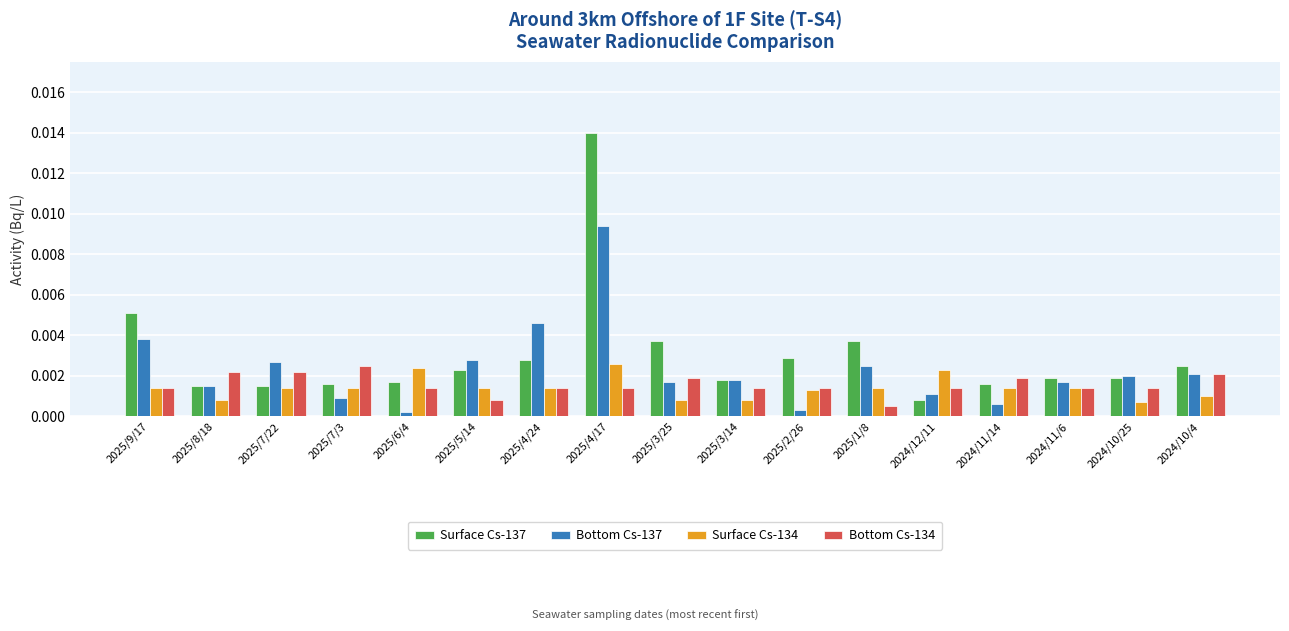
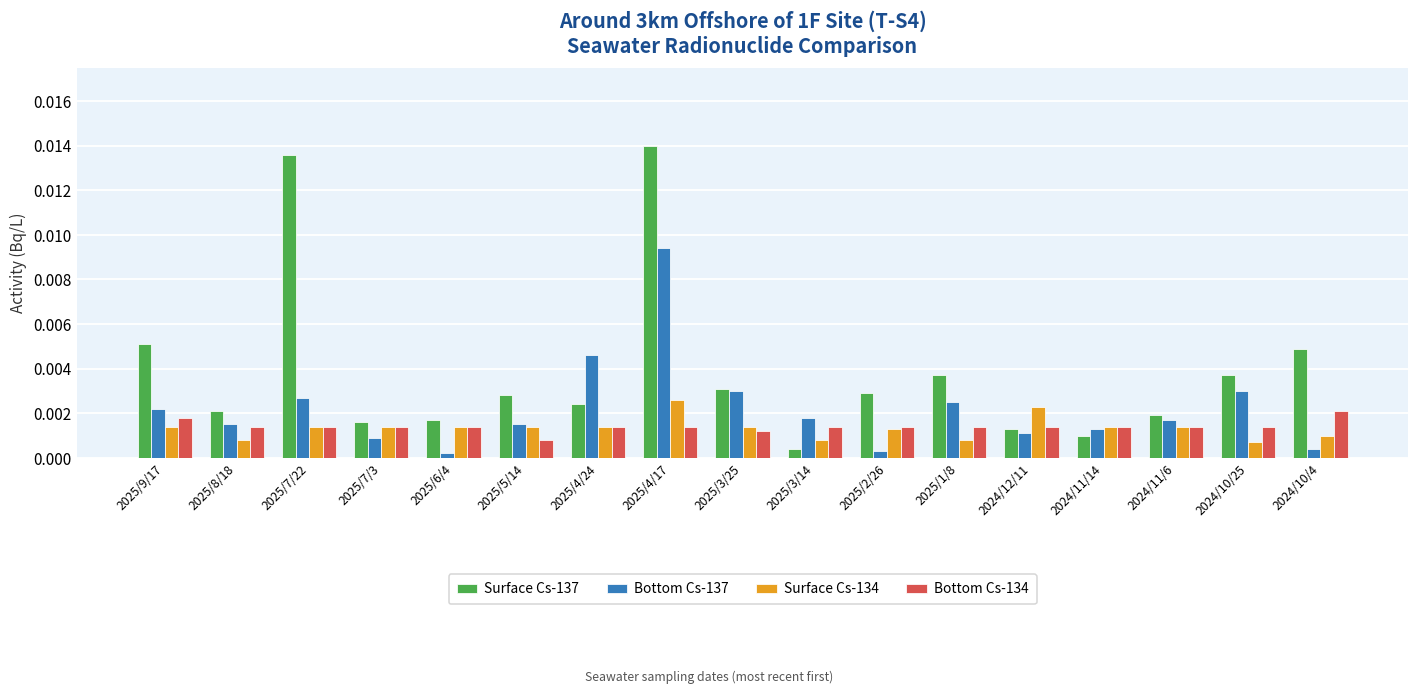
Bottom Cs-137, 2025/9/17: 0.0038 -> 0.0022
Bottom Cs-134, 2025/9/17: 0.0014 -> 0.0018
Surface Cs-137, 2025/8/18: 0.0015 -> 0.0021
Bottom Cs-134, 2025/8/18: 0.0022 -> 0.0014
Surface Cs-137, 2025/7/22: 0.0015 -> 0.0136
Bottom Cs-134, 2025/7/22: 0.0022 -> 0.0014
Bottom Cs-134, 2025/7/3: 0.0025 -> 0.0014
Surface Cs-134, 2025/6/4: 0.0024 -> 0.0014
Surface Cs-137, 2025/5/14: 0.0023 -> 0.0028
Bottom Cs-137, 2025/5/14: 0.0028 -> 0.0015
Surface Cs-137, 2025/4/24: 0.0028 -> 0.0024
Surface Cs-137, 2025/3/25: 0.0037 -> 0.0031
Bottom Cs-137, 2025/3/25: 0.0017 -> 0.0030
Surface Cs-134, 2025/3/25: 0.0008 -> 0.0014
Bottom Cs-134, 2025/3/25: 0.0019 -> 0.0012
Surface Cs-137, 2025/3/14: 0.0018 -> 0.0004
Surface Cs-134, 2025/1/8: 0.0014 -> 0.0008
Bottom Cs-134, 2025/1/8: 0.0005 -> 0.0014
Surface Cs-137, 2024/12/11: 0.0008 -> 0.0013
Surface Cs-137, 2024/11/14: 0.0016 -> 0.0010
Bottom Cs-137, 2024/11/14: 0.0006 -> 0.0013
Bottom Cs-134, 2024/11/14: 0.0019 -> 0.0014
Surface Cs-137, 2024/10/25: 0.0019 -> 0.0037
Bottom Cs-137, 2024/10/25: 0.002 -> 0.003
Surface Cs-137, 2024/10/4: 0.0025 -> 0.0049
Bottom Cs-137, 2024/10/4: 0.0021 -> 0.0004
